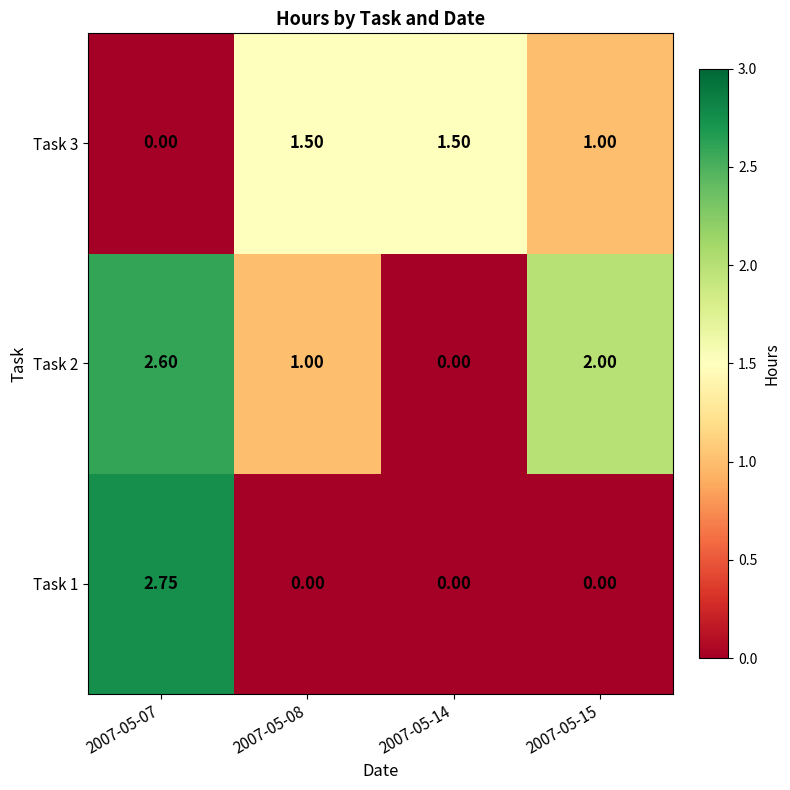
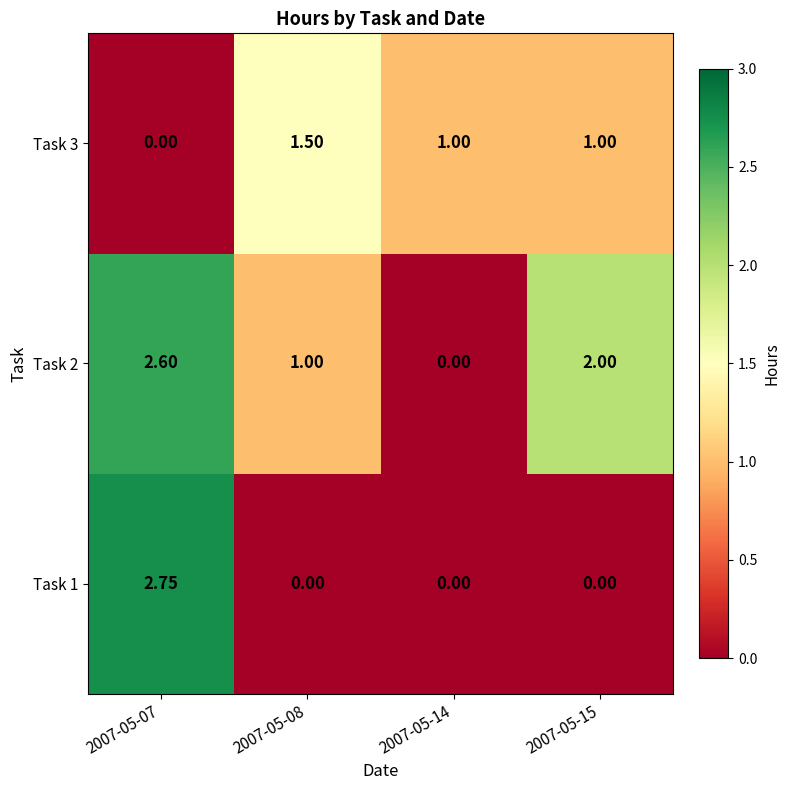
Task 3, 2007-05-14: 1.50 -> 1.00
